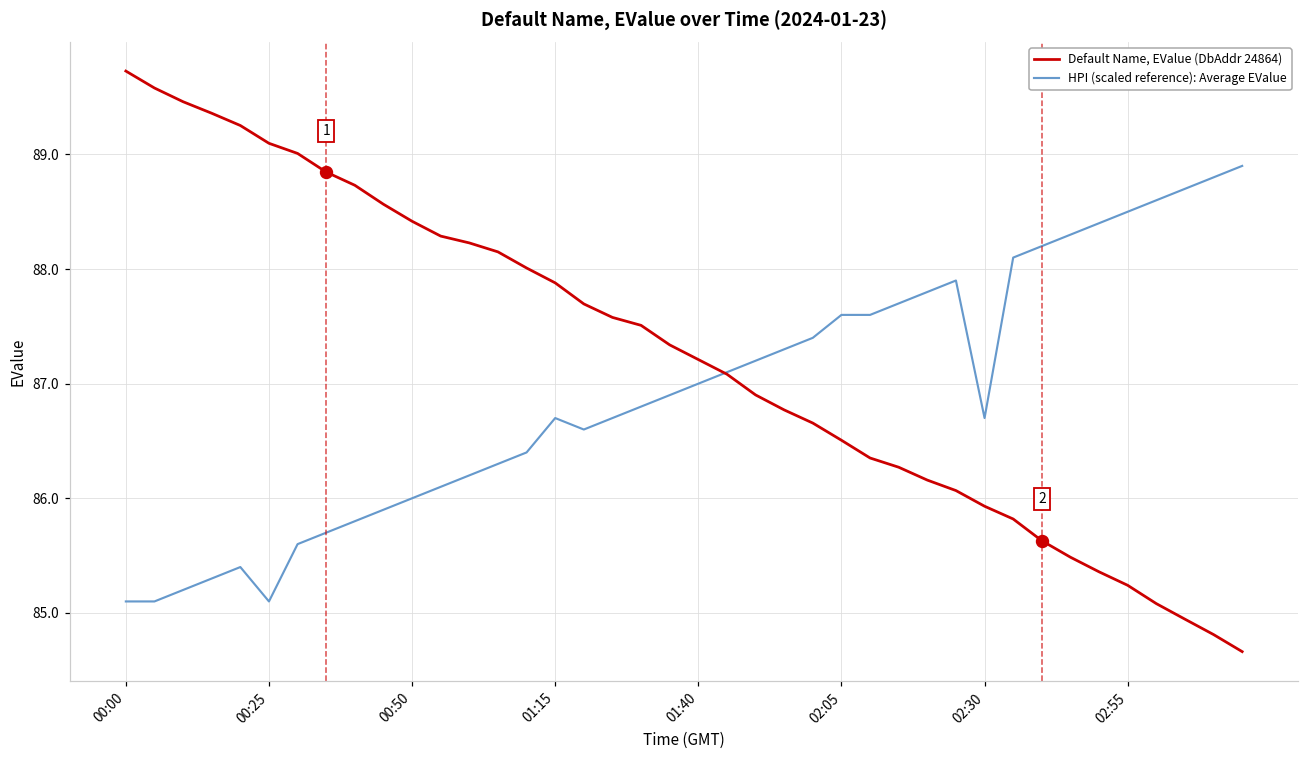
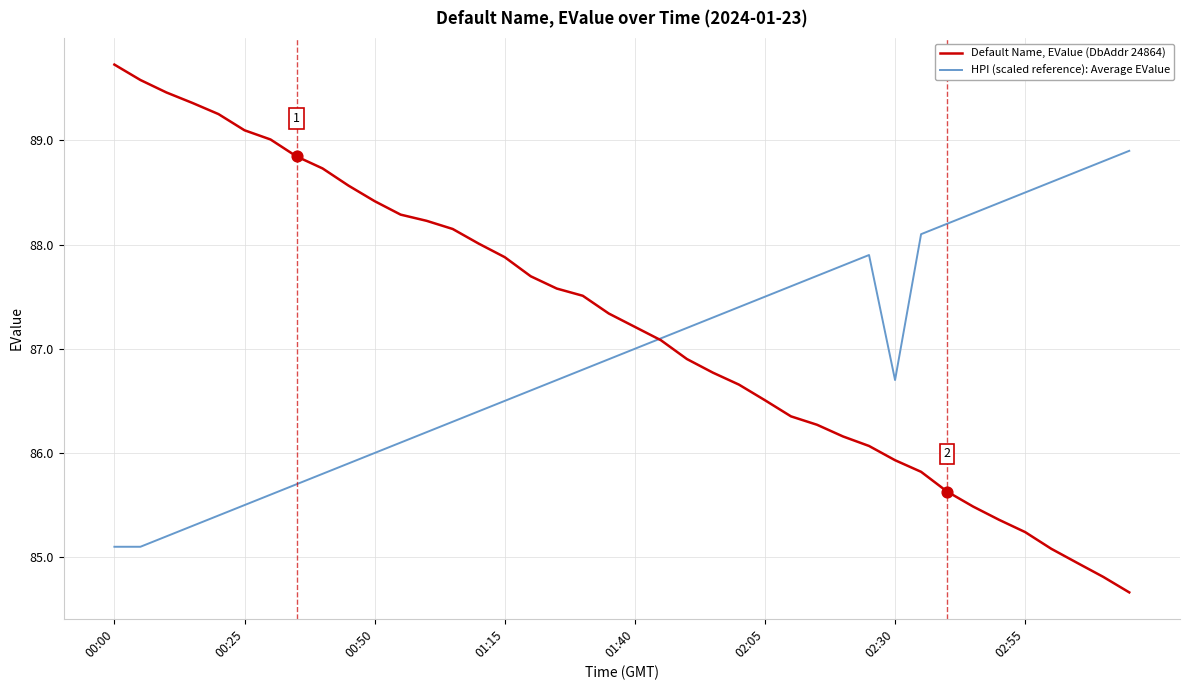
HPI (scaled reference): Average EValue, 00:25: 85.1 -> 85.5
HPI (scaled reference): Average EValue, 01:15: 86.7 -> 86.5
HPI (scaled reference): Average EValue, 02:05: 87.6 -> 87.5
